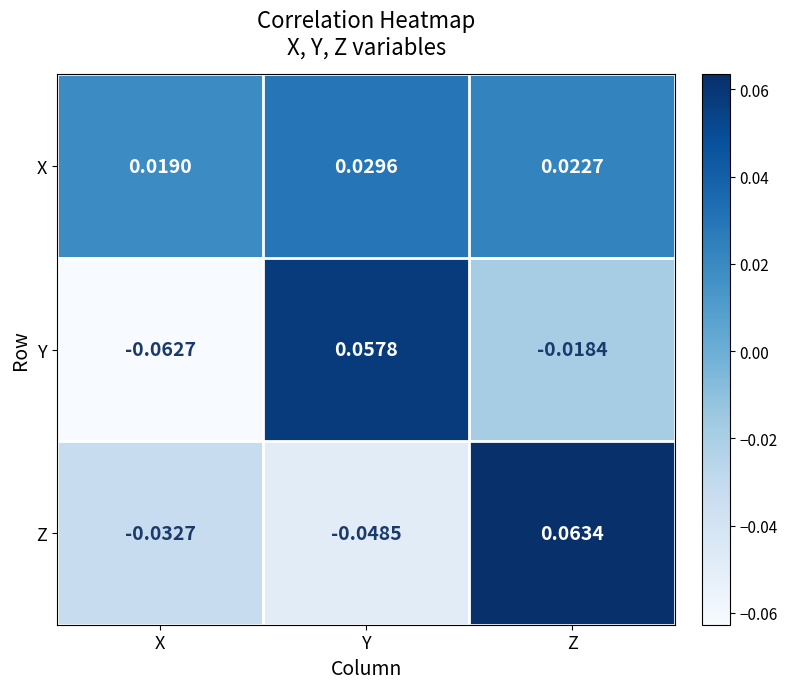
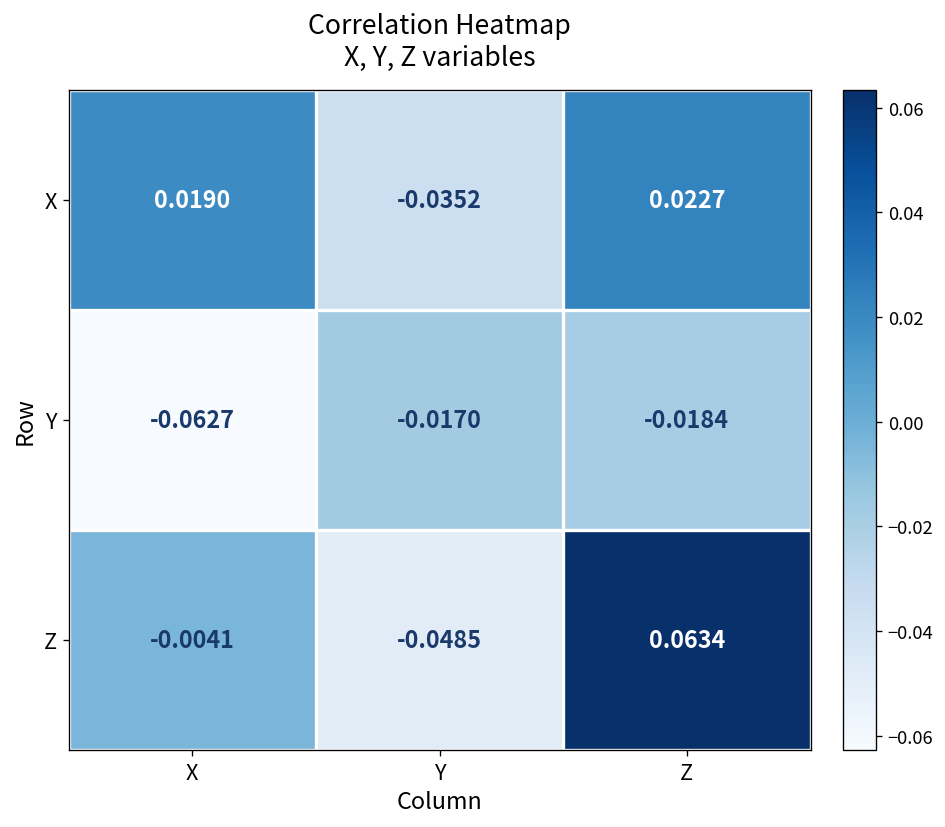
X, Y: 0.0296 -> -0.0352
Y, Y: 0.0578 -> -0.0170
Z, X: -0.0327 -> -0.0041
